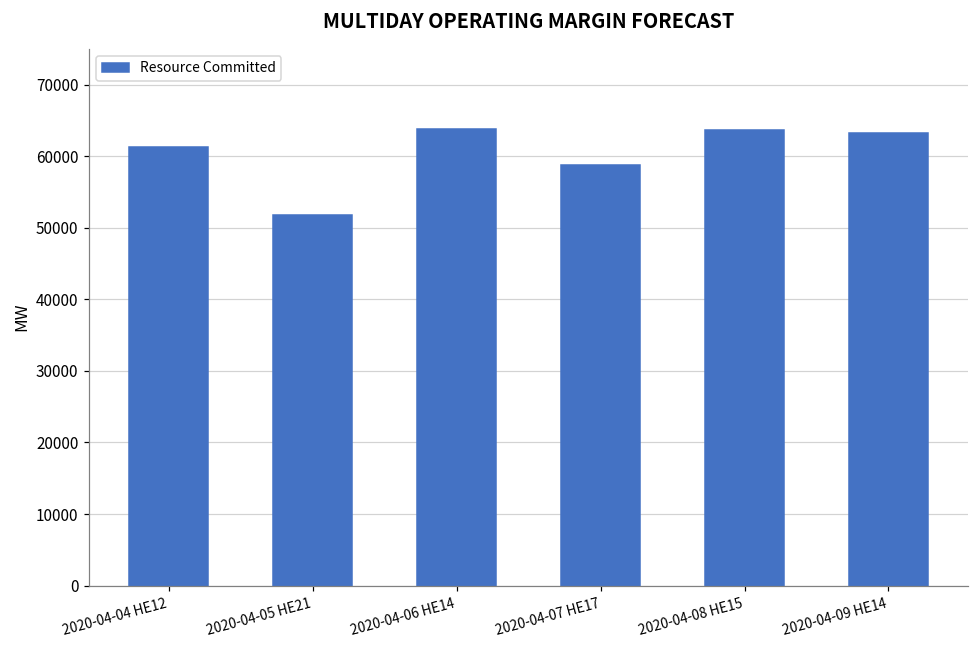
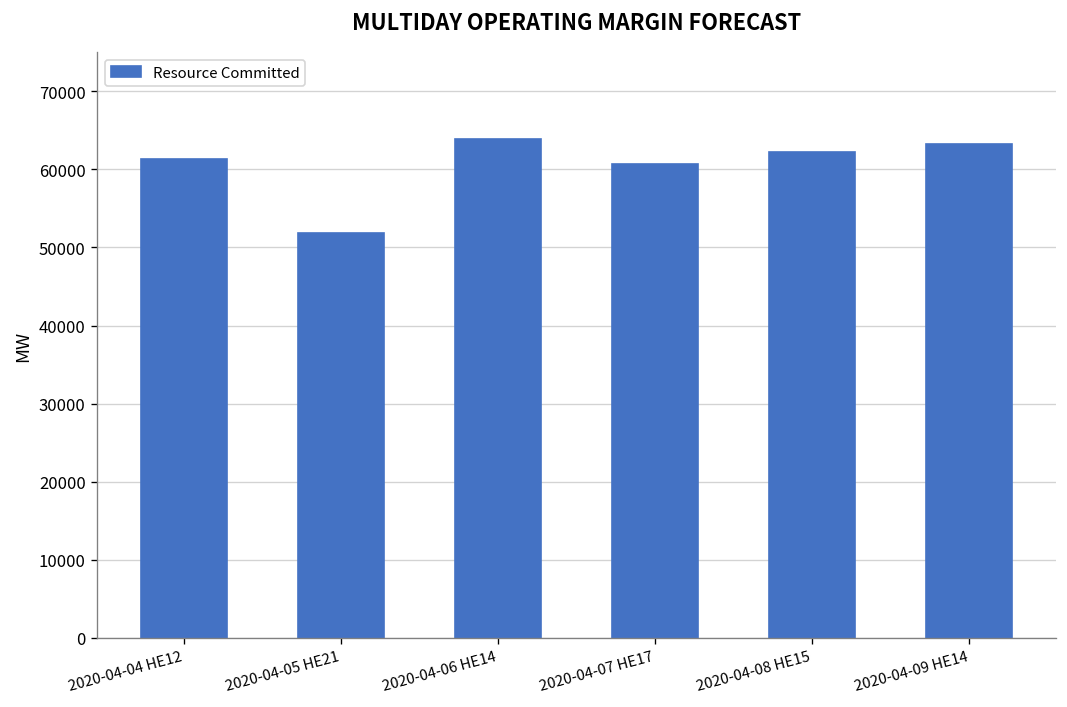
2020-04-07 HE17: 59000 -> 61000
2020-04-08 HE15: 64000 -> 62000
